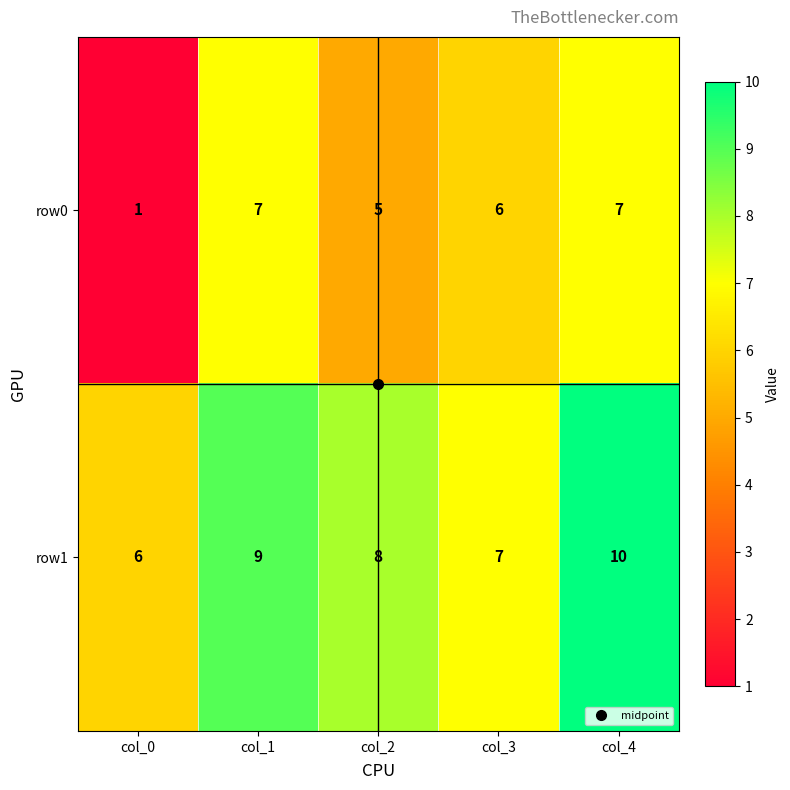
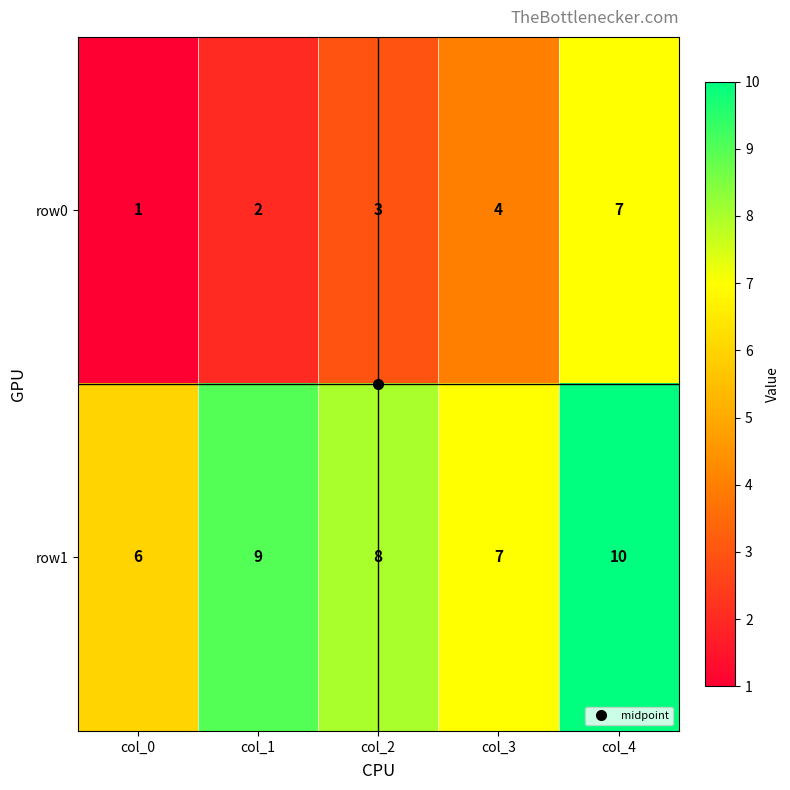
row0, col_1: 7 -> 2
row0, col_2: 5 -> 3
row0, col_3: 6 -> 4
